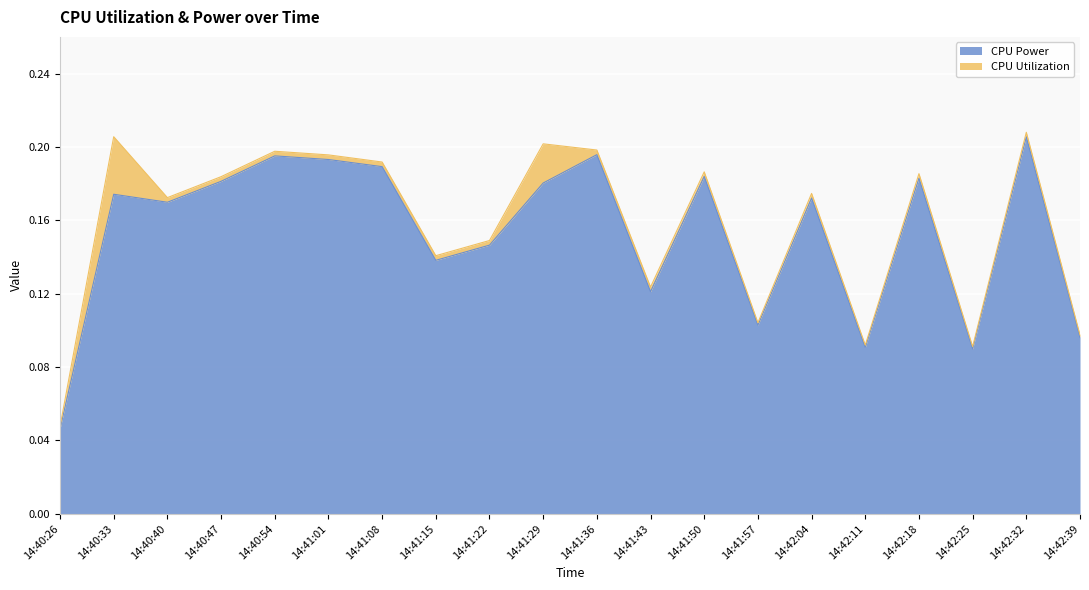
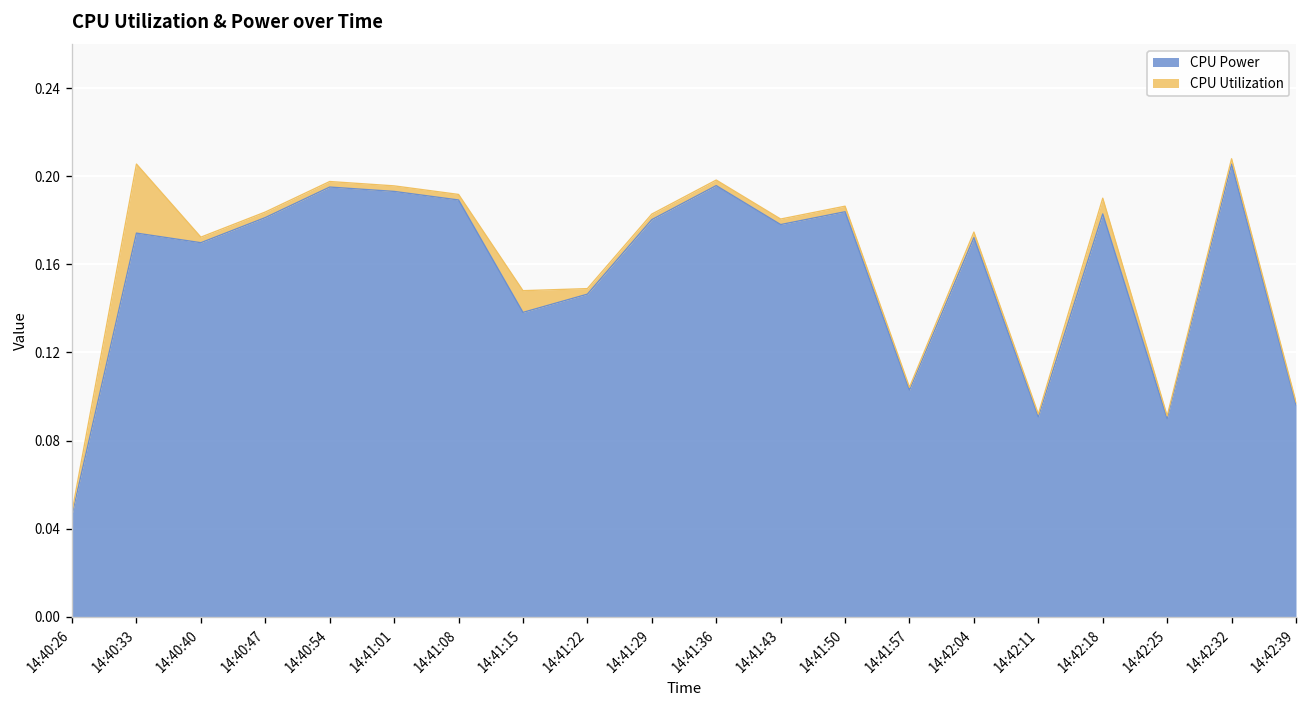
CPU Utilization, 14:41:15: 0.003 -> 0.010
CPU Utilization, 14:41:29: 0.021 -> 0.003
CPU Power, 14:41:43: 0.121 -> 0.178
CPU Utilization, 14:42:18: 0.003 -> 0.007
